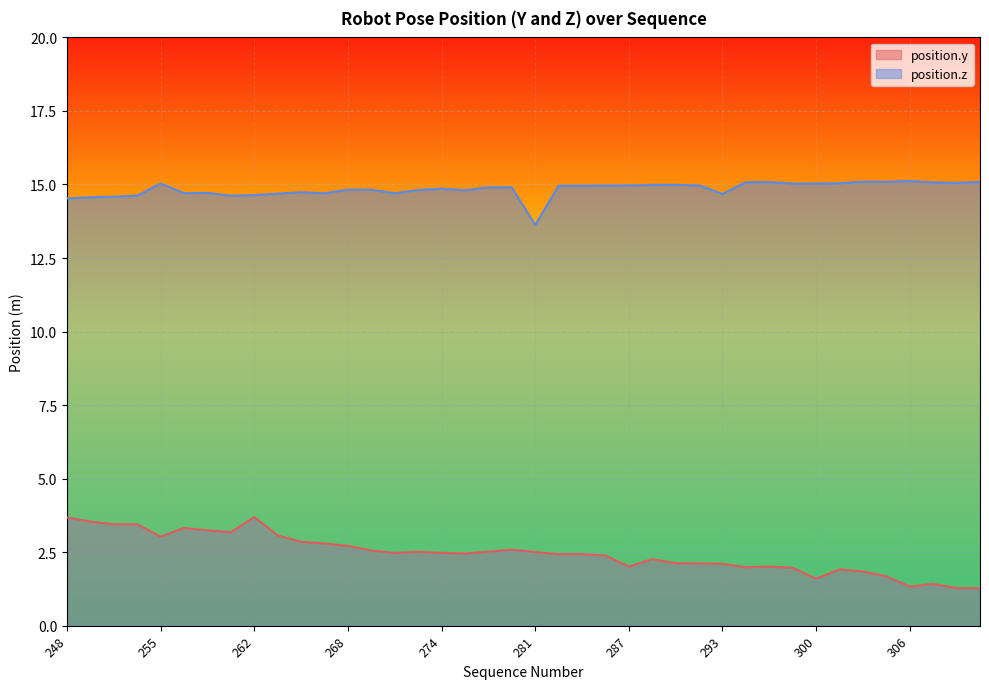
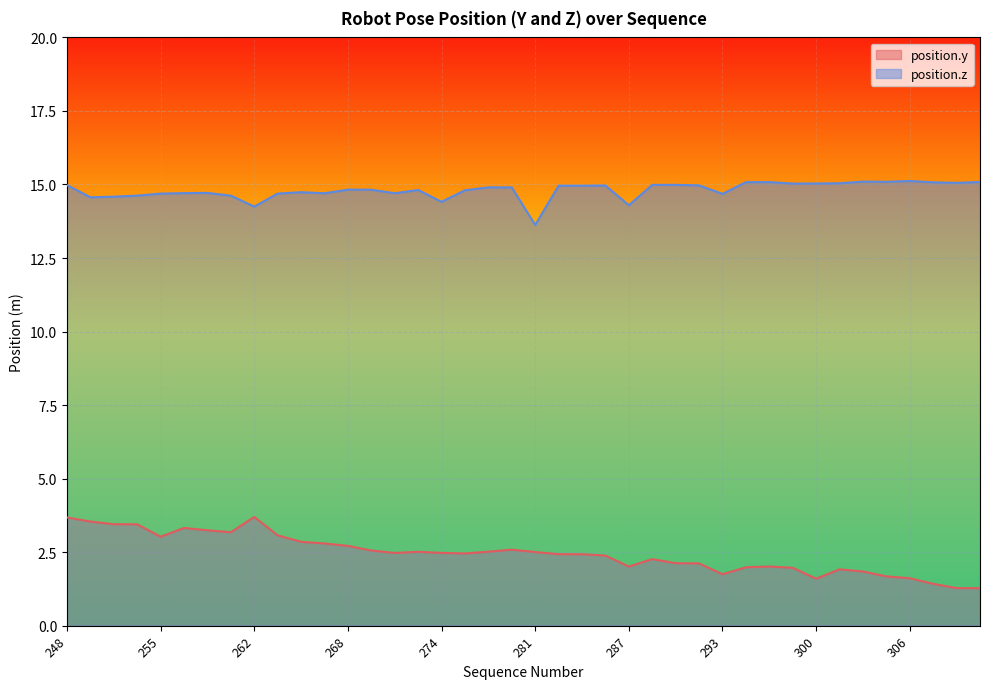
position.z, 248: 14.5 -> 15.0
position.z, 255: 15.0 -> 14.7
position.z, 262: 14.6 -> 14.2
position.z, 274: 14.9 -> 14.4
position.z, 287: 15.0 -> 14.3
position.y, 293: 2.1 -> 1.7
position.y, 306: 1.3 -> 1.6
